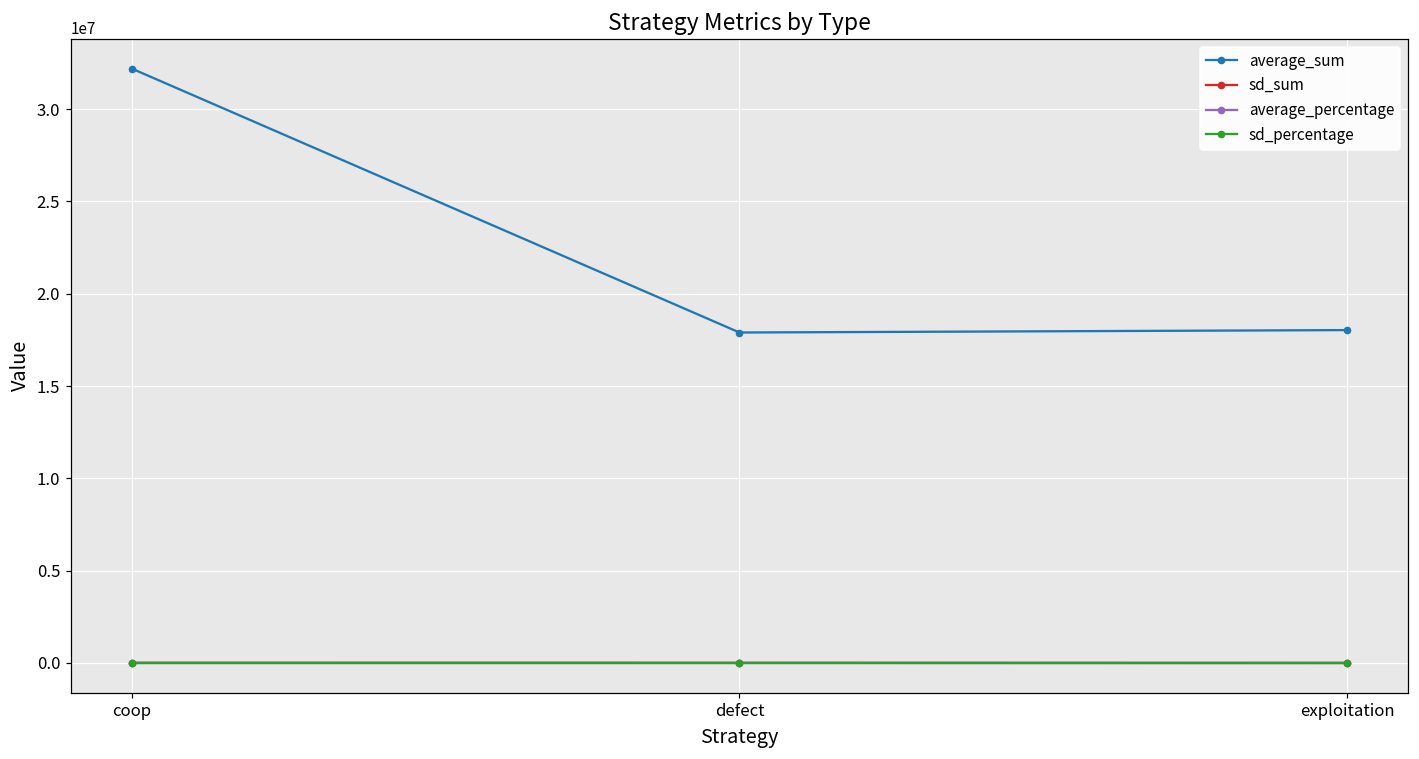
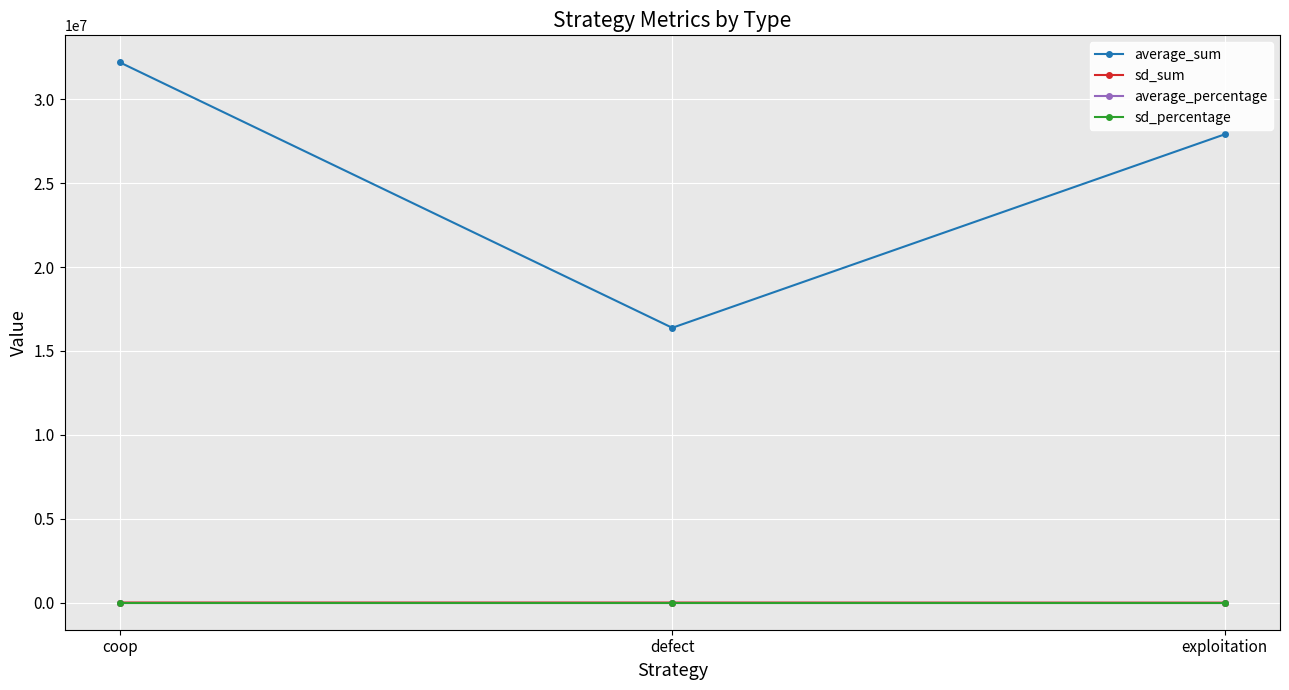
average_sum, defect: 17900000 -> 16400000
average_sum, exploitation: 18000000 -> 27900000
